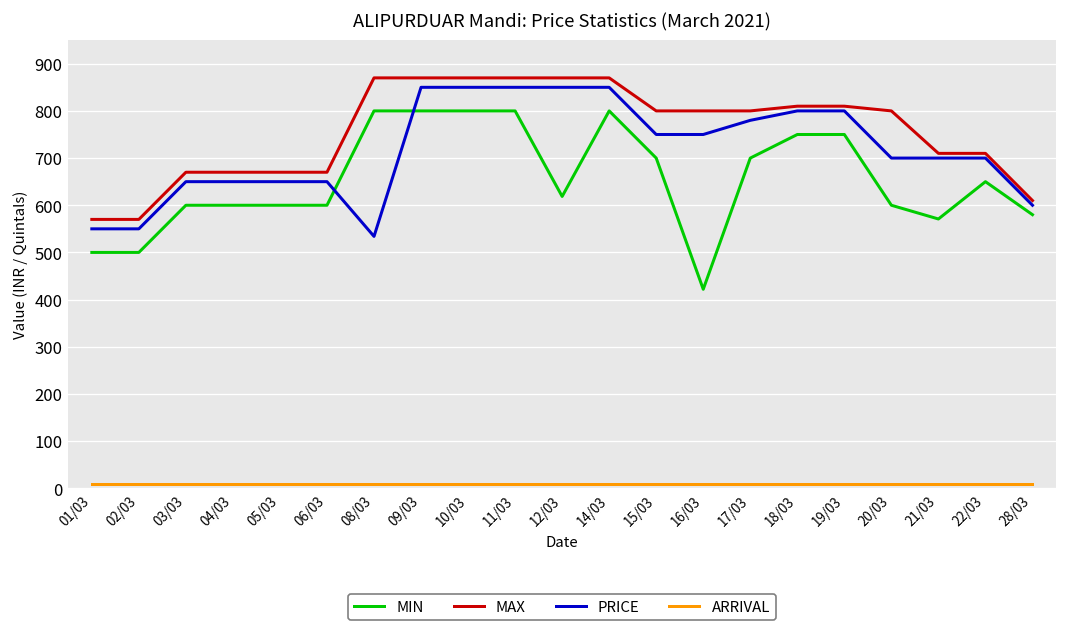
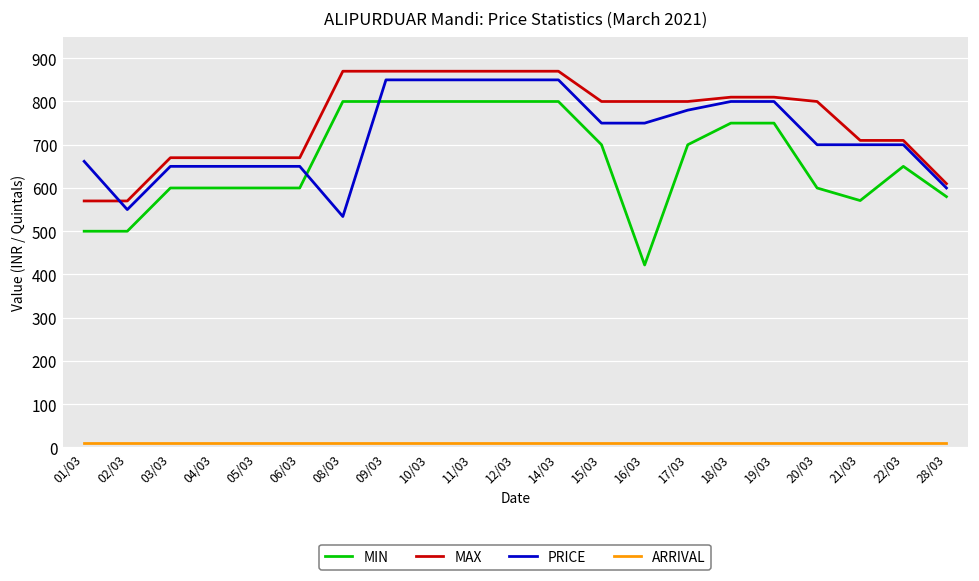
PRICE, 01/03: 550 -> 660
MIN, 12/03: 620 -> 800
